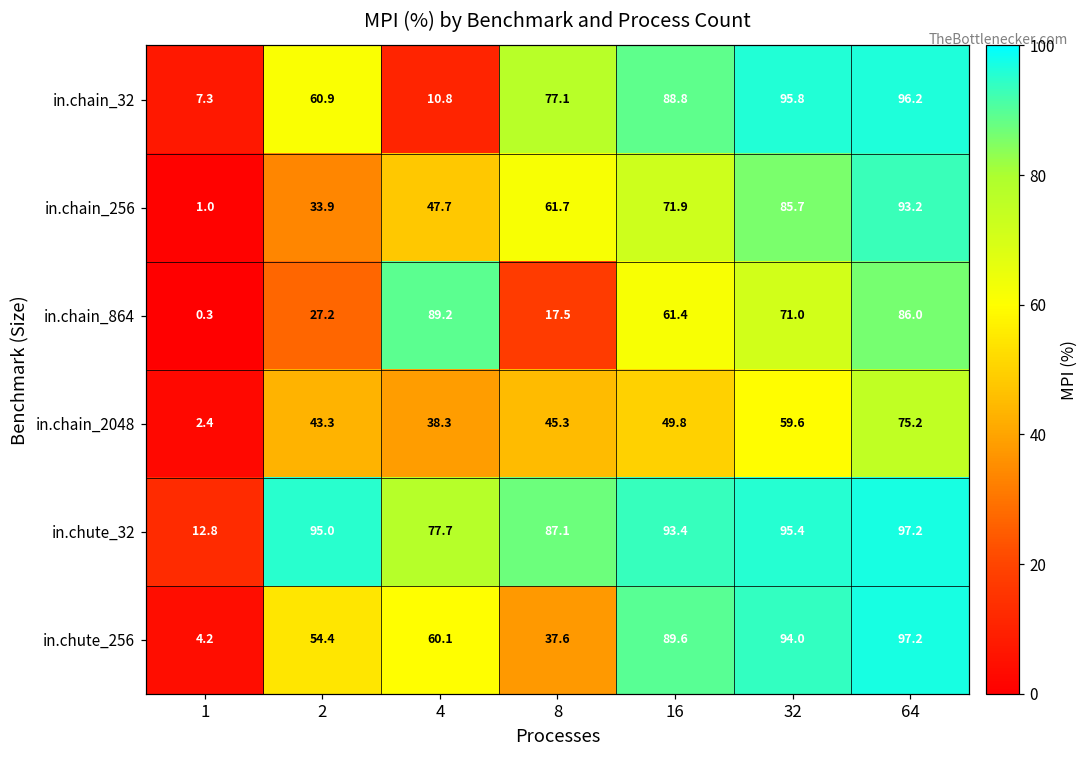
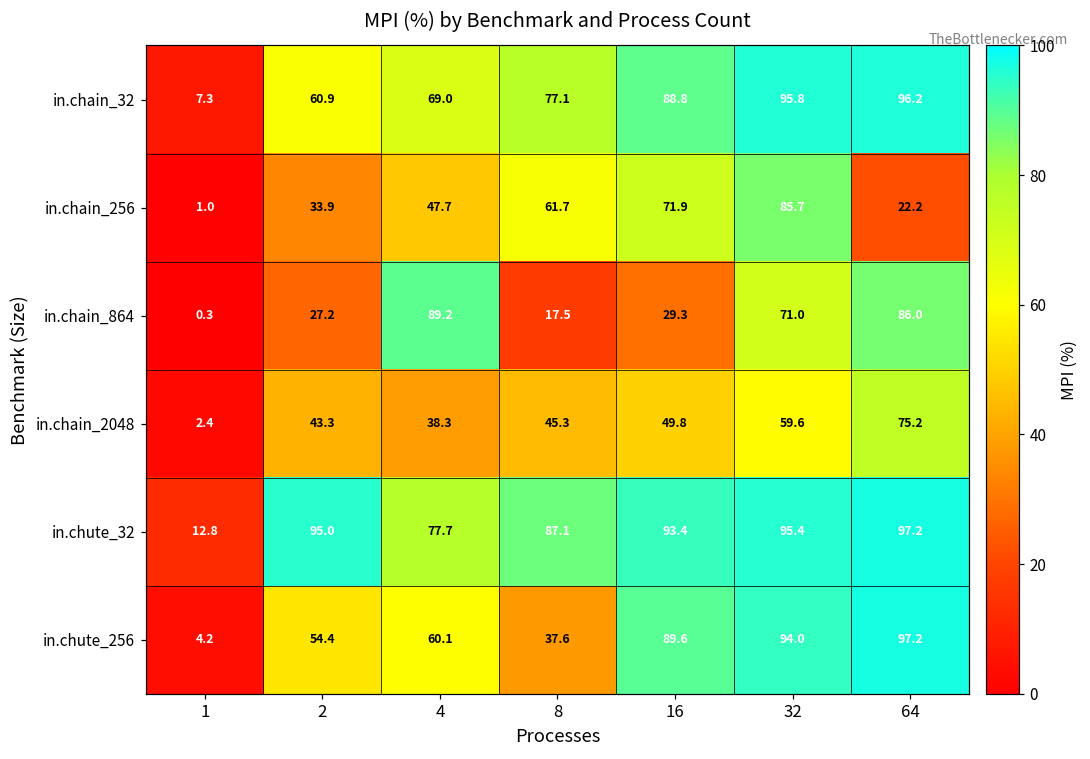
in.chain_32, 4: 10.8 -> 69.0
in.chain_256, 64: 93.2 -> 22.2
in.chain_864, 16: 61.4 -> 29.3
